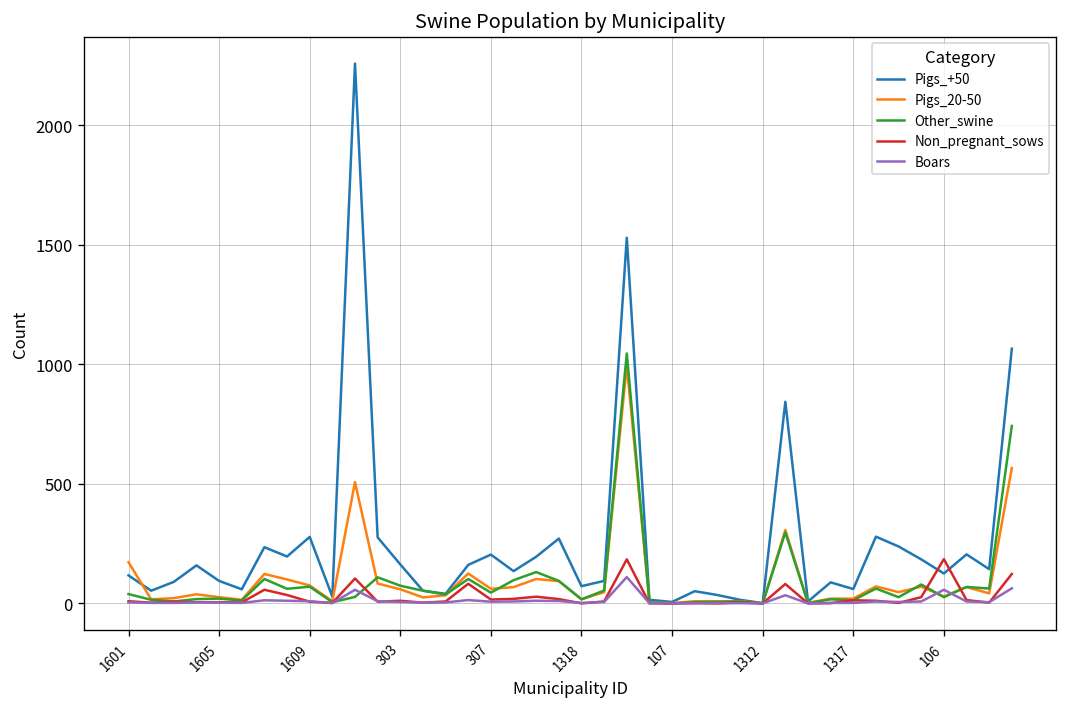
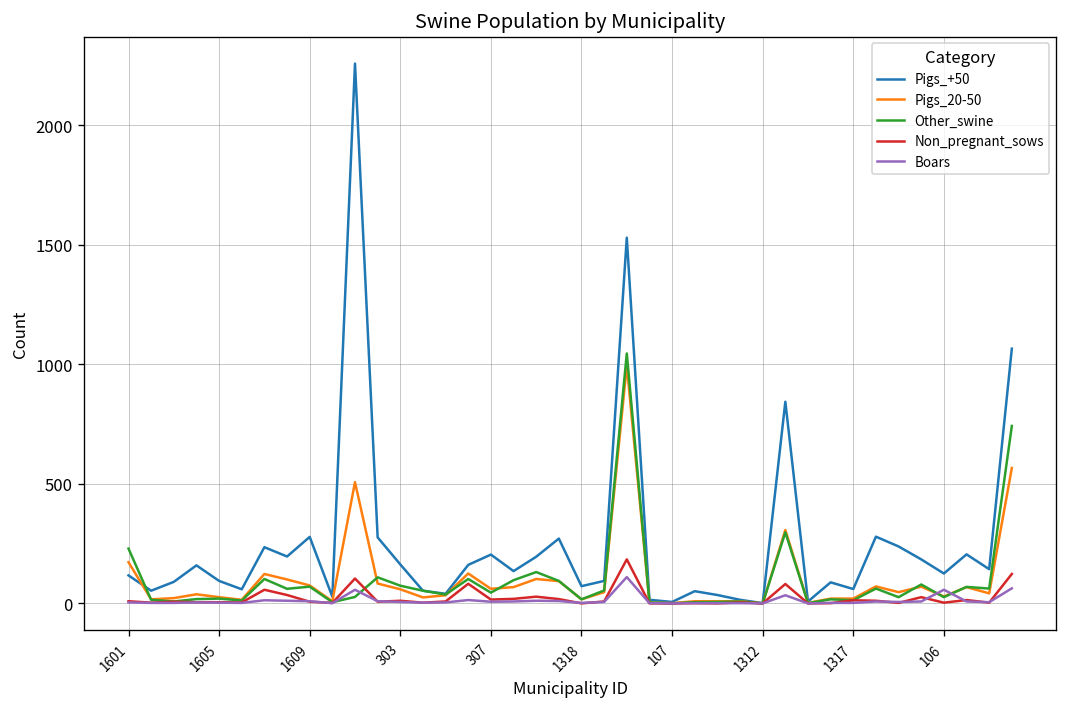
Other_swine, 1601: 40 -> 230
Non_pregnant_sows, 106: 190 -> 0
